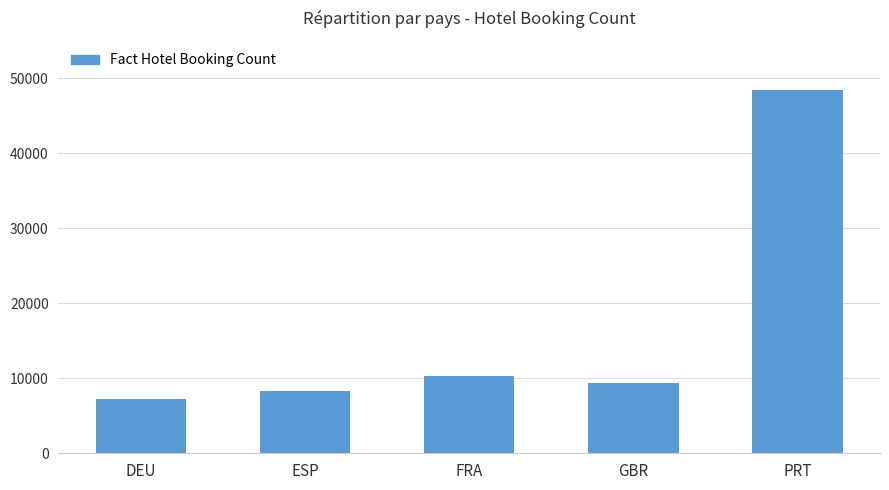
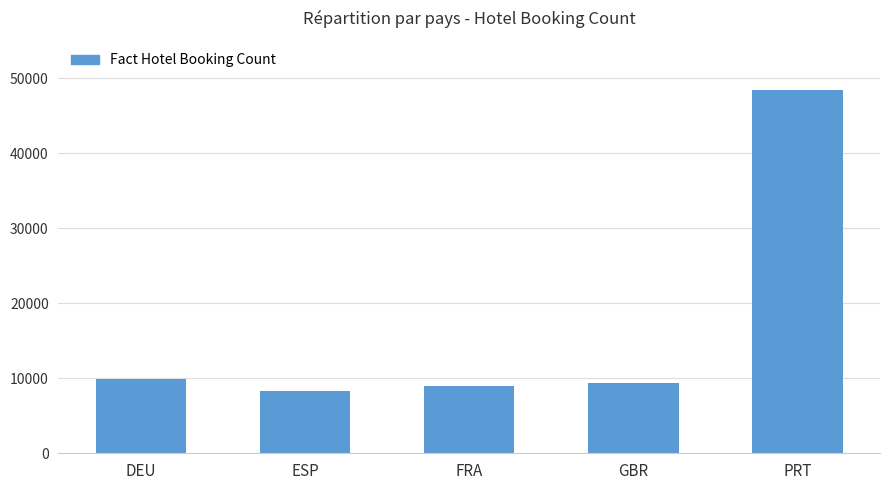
DEU: 7000 -> 10000
FRA: 10000 -> 9000
